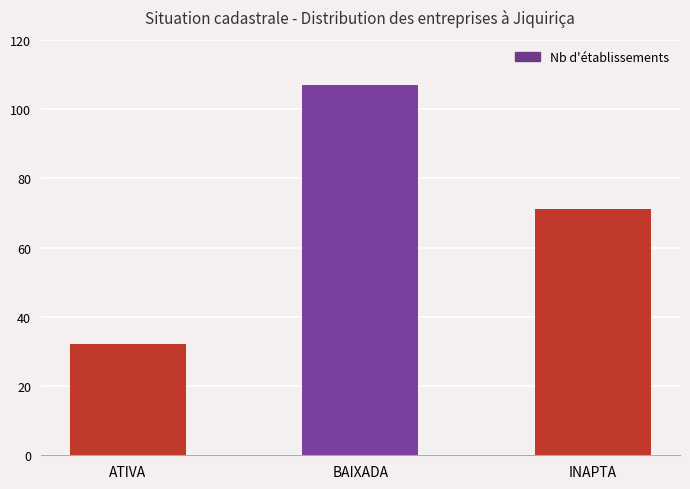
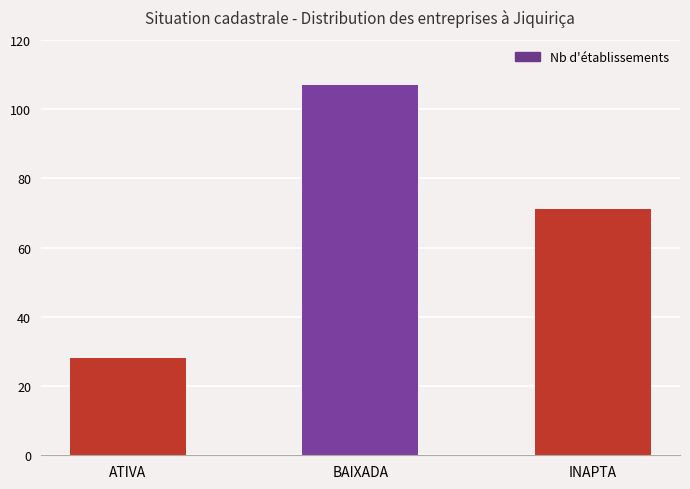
ATIVA: 32 -> 28
